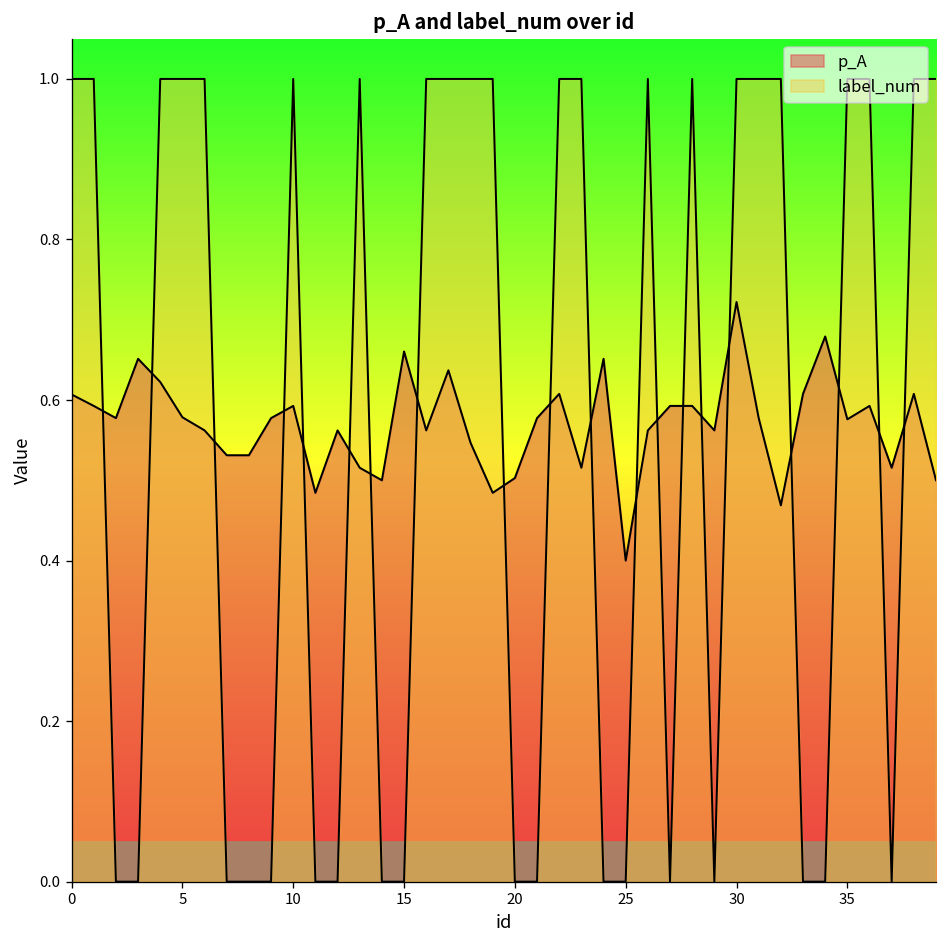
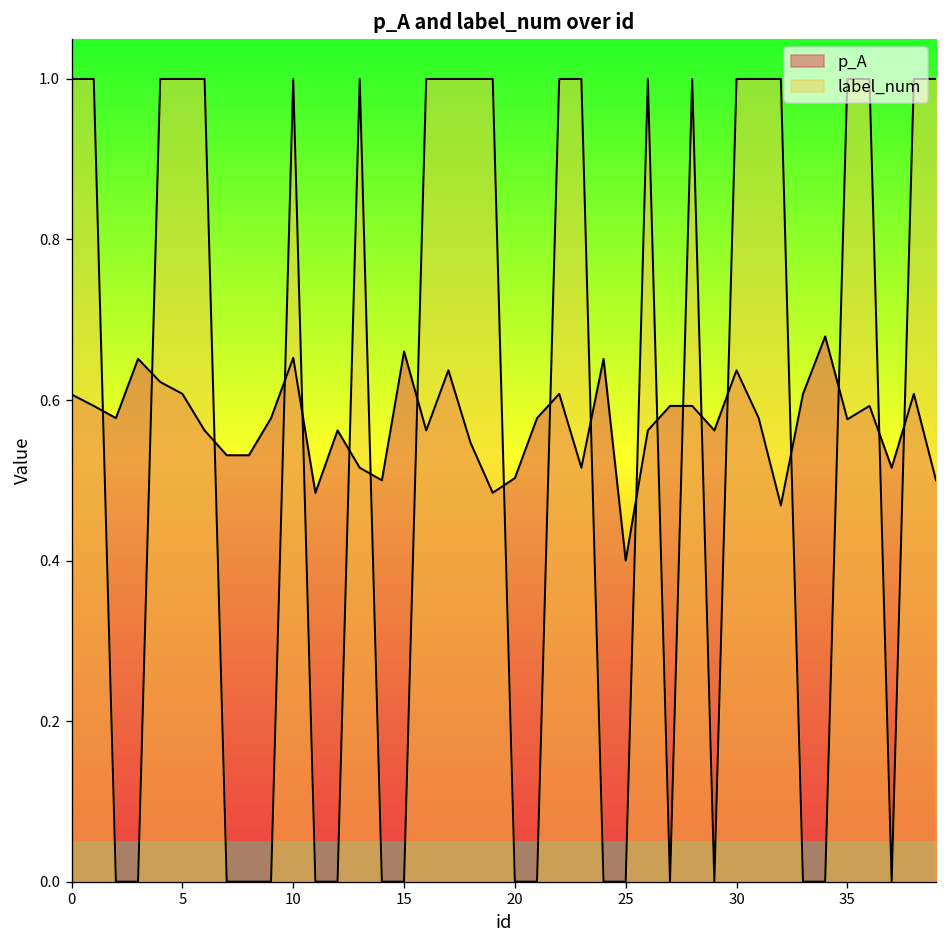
p_A, 5: 0.58 -> 0.61
p_A, 10: 0.59 -> 0.65
p_A, 30: 0.72 -> 0.64
